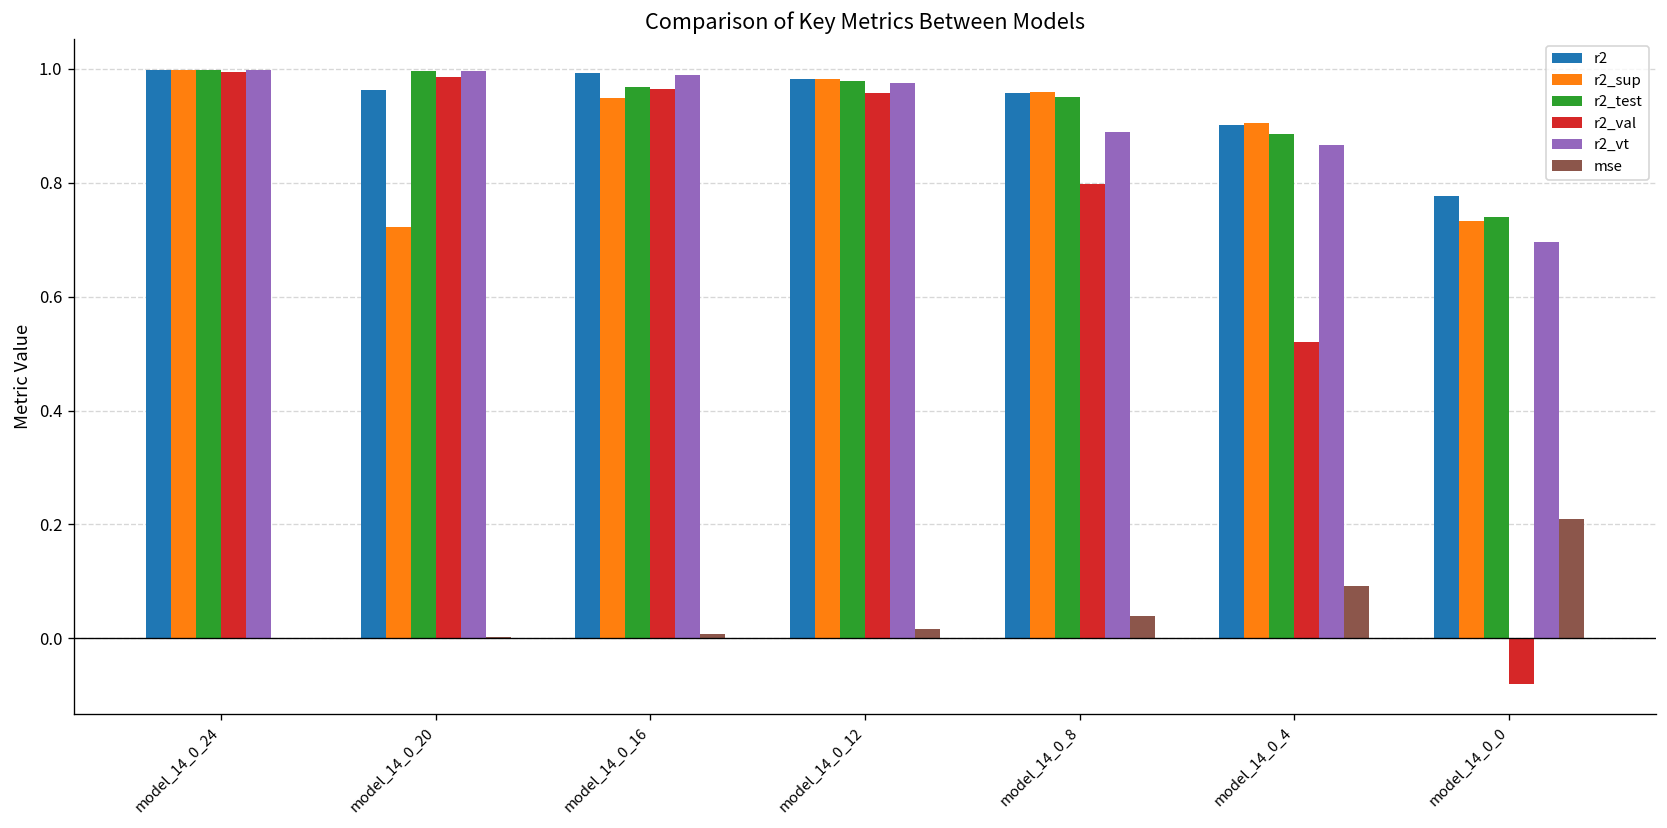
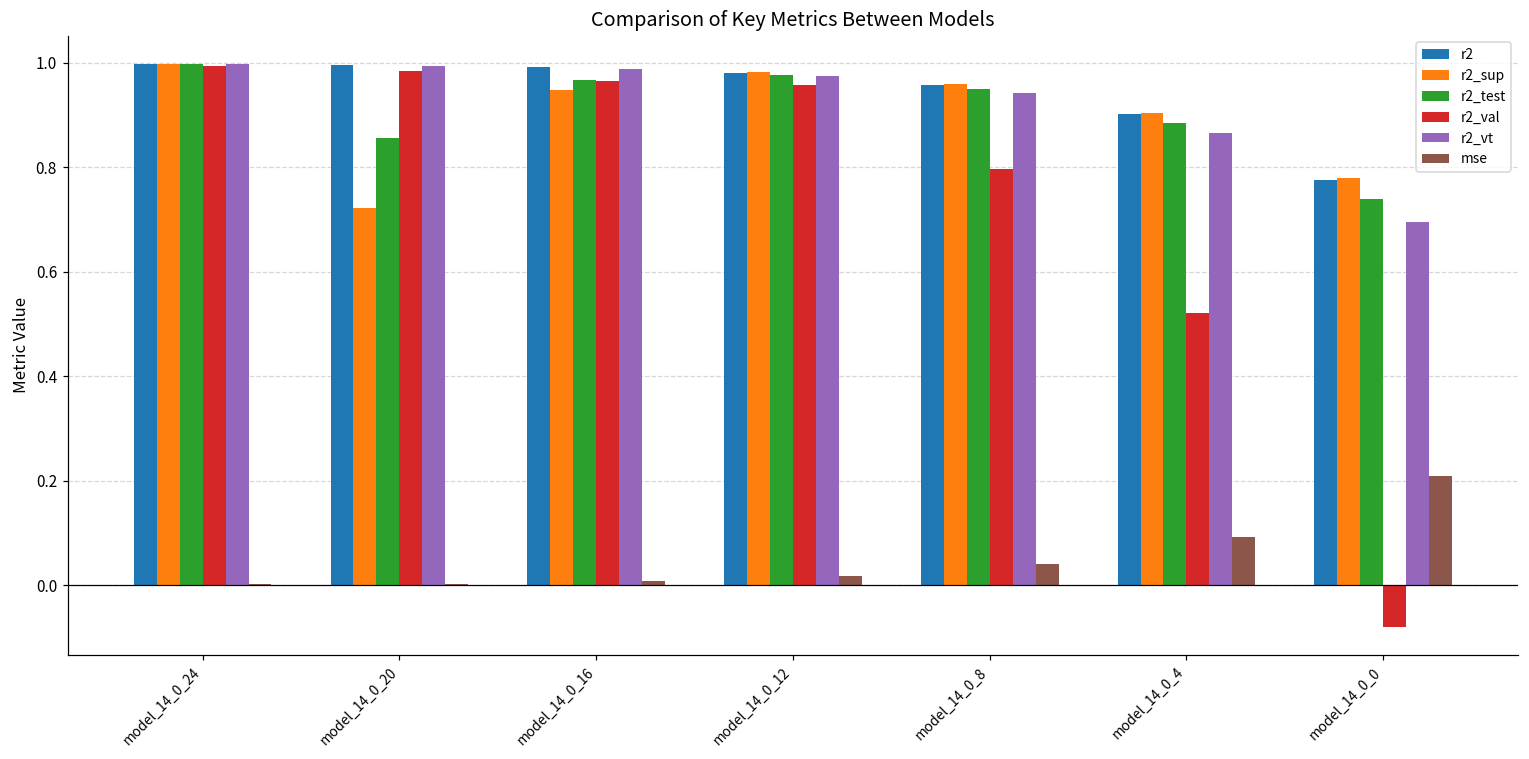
r2, model_14_0_20: 0.96 -> 1.00
r2_test, model_14_0_20: 1.00 -> 0.86
r2_vt, model_14_0_8: 0.89 -> 0.94
r2_sup, model_14_0_0: 0.73 -> 0.78
